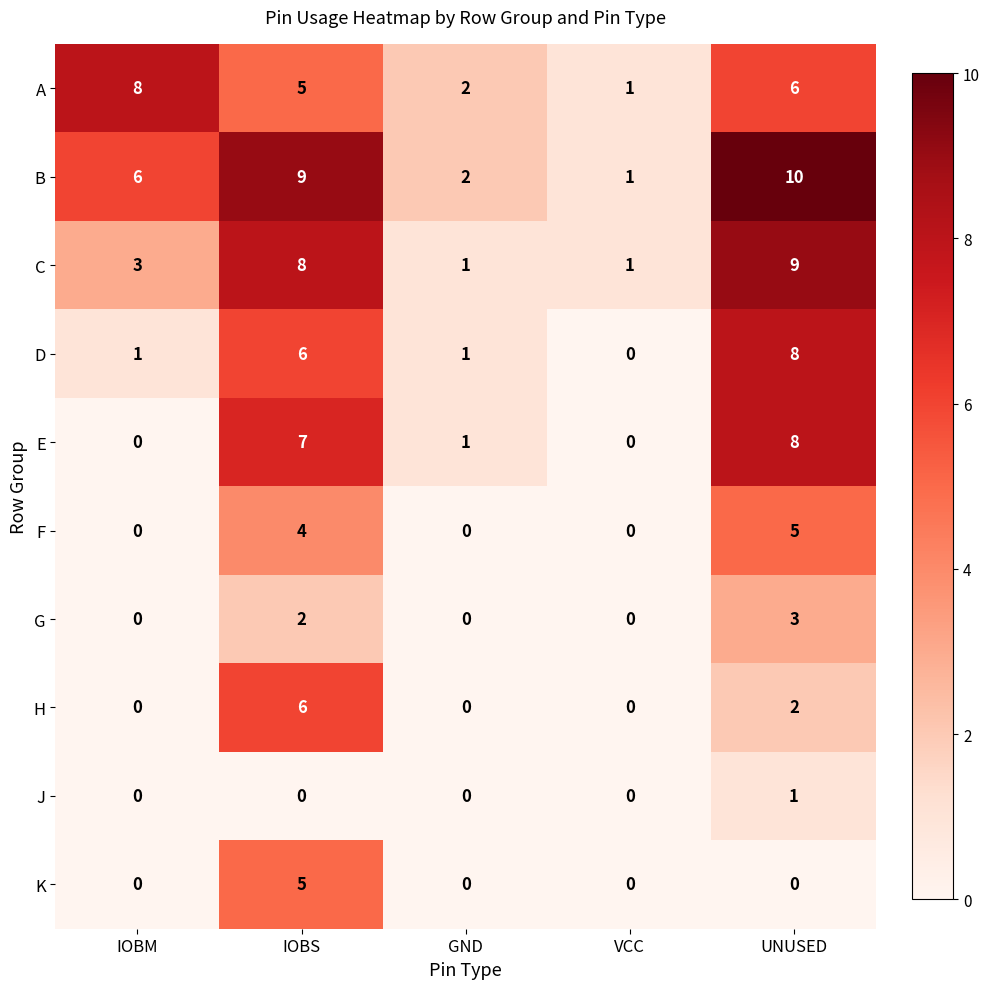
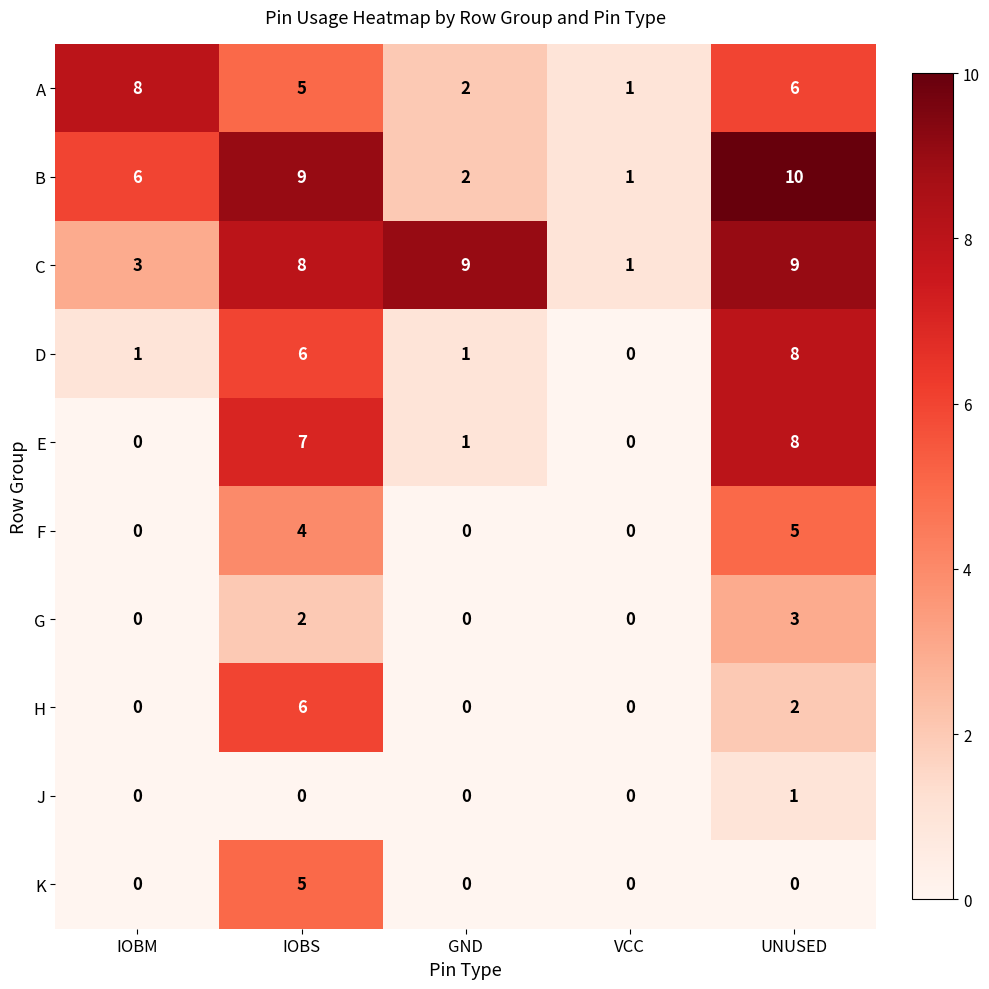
C, GND: 1 -> 9
